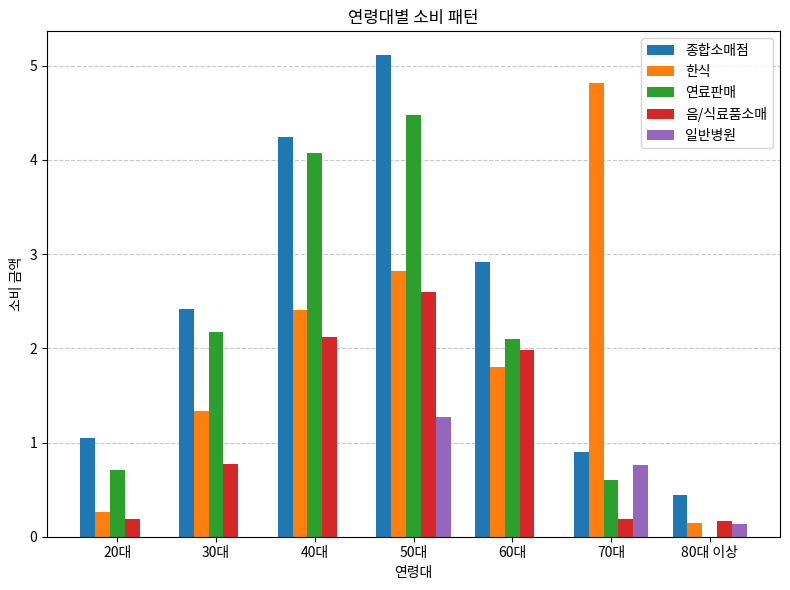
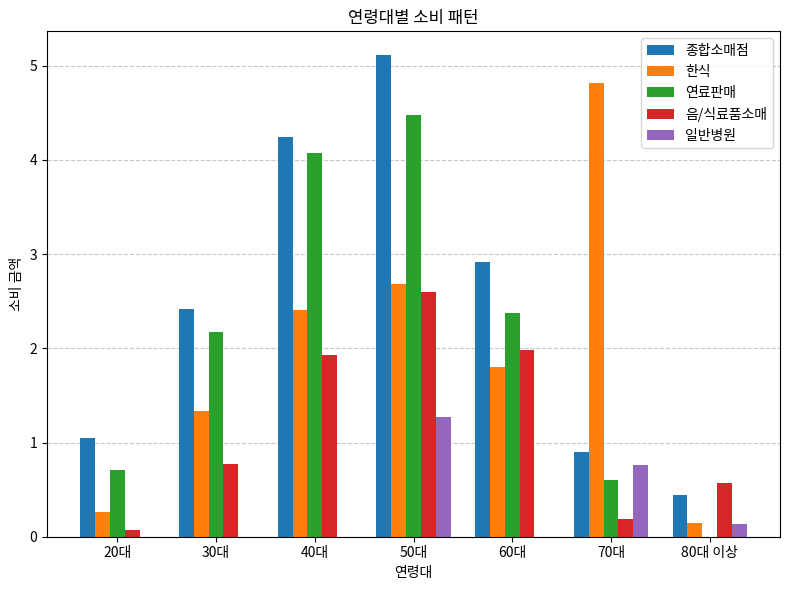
음/식료품소매, 20대: 0.2 -> 0.1
음/식료품소매, 40대: 2.1 -> 1.9
한식, 50대: 2.8 -> 2.7
연료판매, 60대: 2.1 -> 2.4
음/식료품소매, 80대 이상: 0.2 -> 0.6
